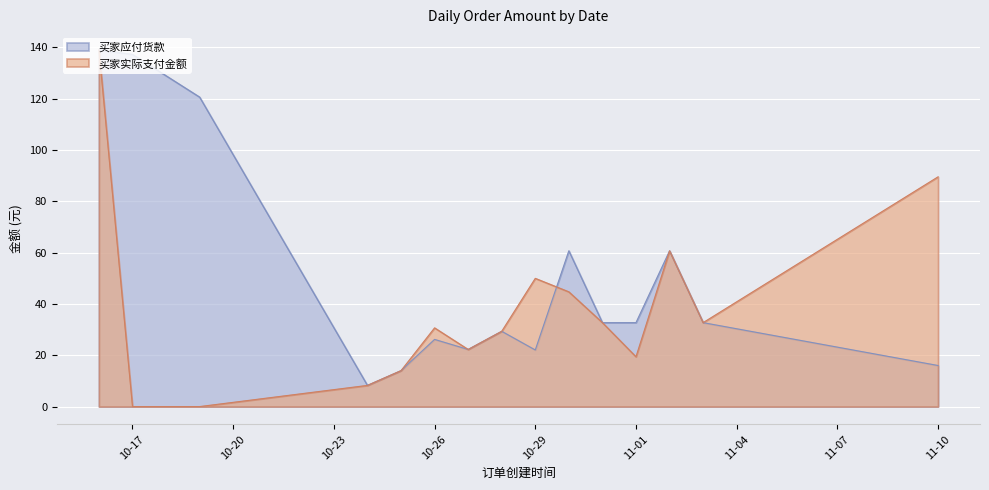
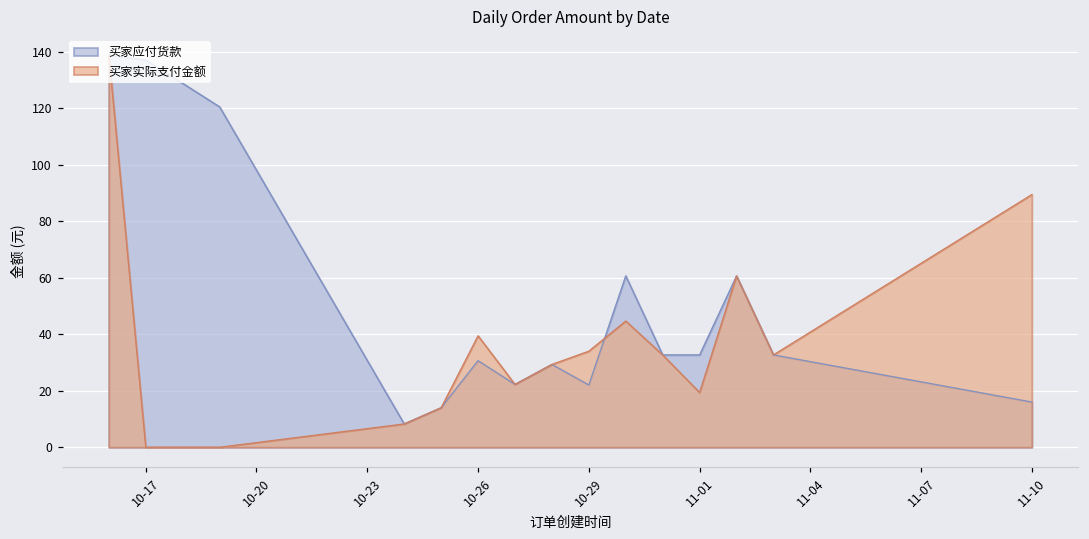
买家应付货款, 10-26: 26 -> 31
买家实际支付金额, 10-26: 31 -> 39
买家实际支付金额, 10-29: 50 -> 34
